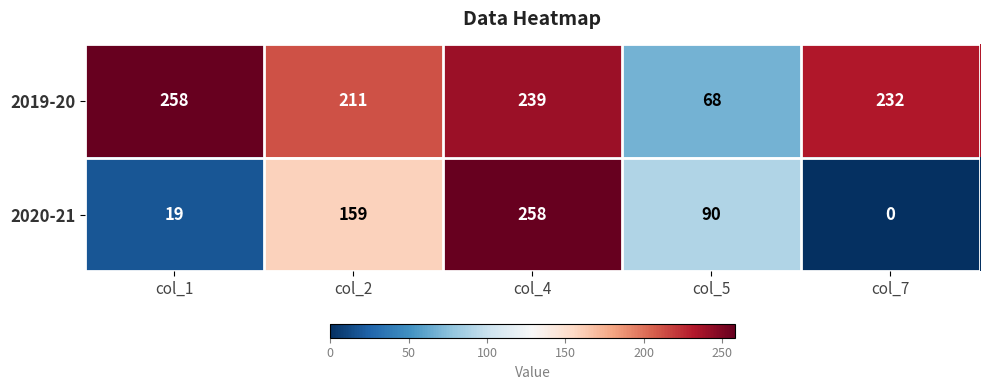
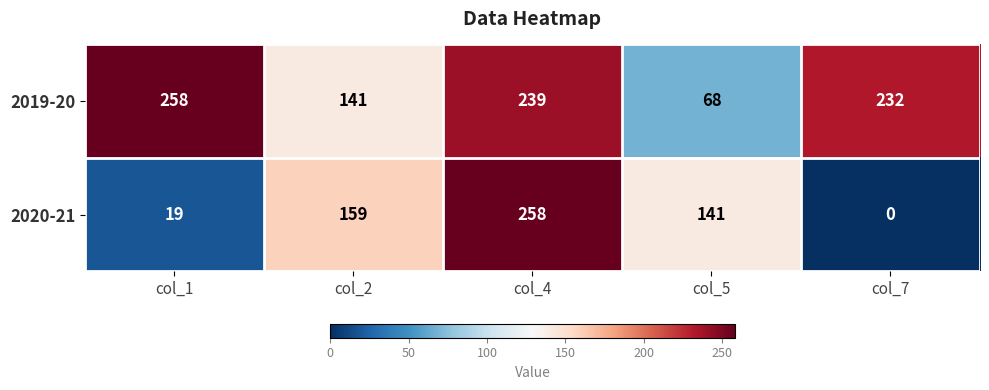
2019-20, col_2: 211 -> 141
2020-21, col_5: 90 -> 141
